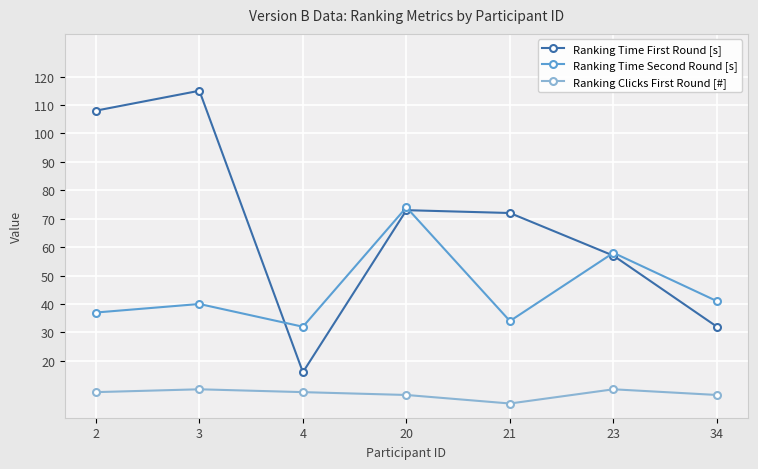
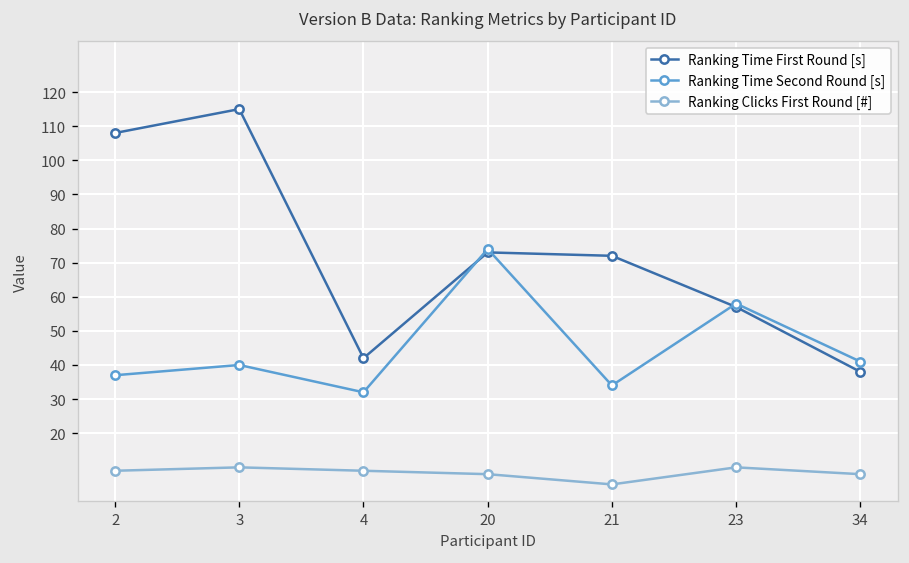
Ranking Time First Round [s], 4: 16 -> 42
Ranking Time First Round [s], 34: 32 -> 38
